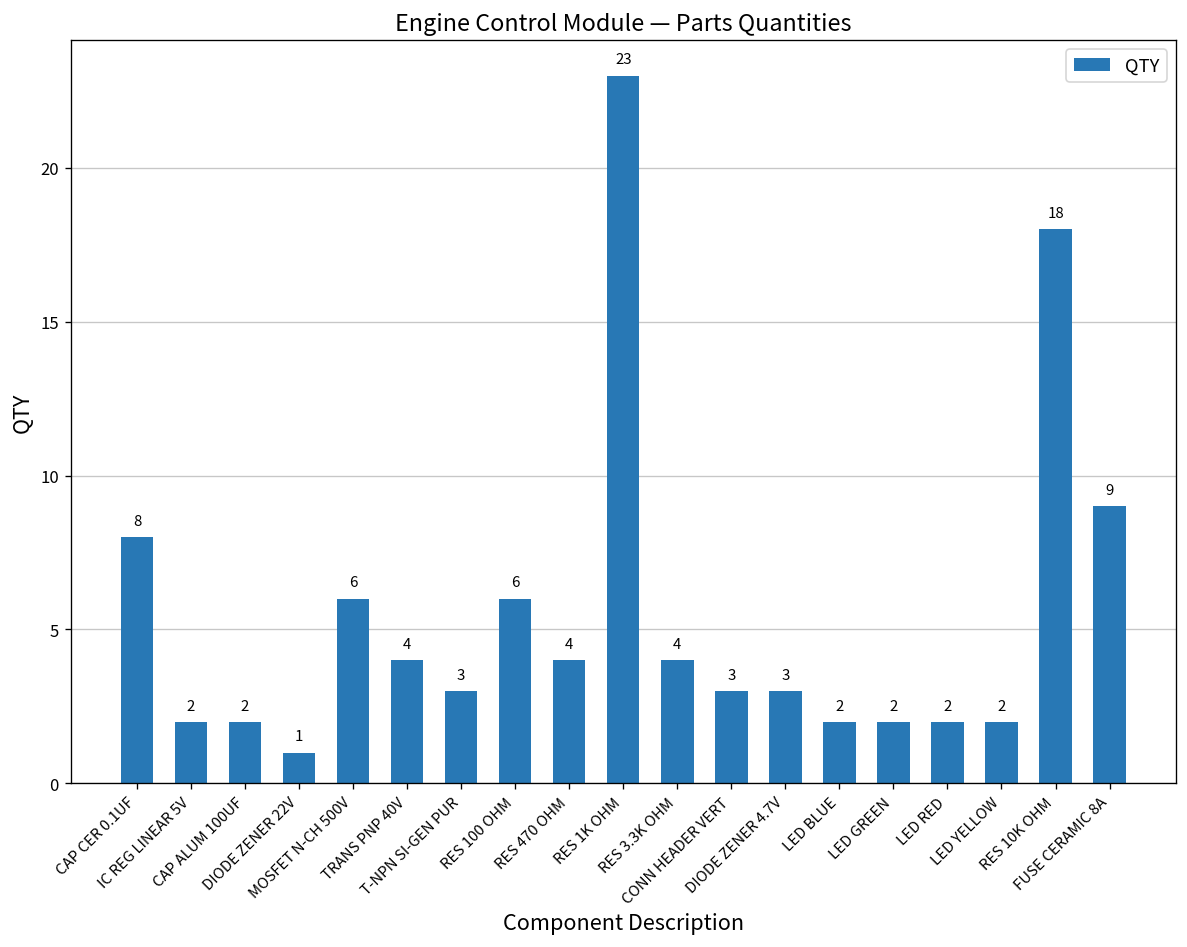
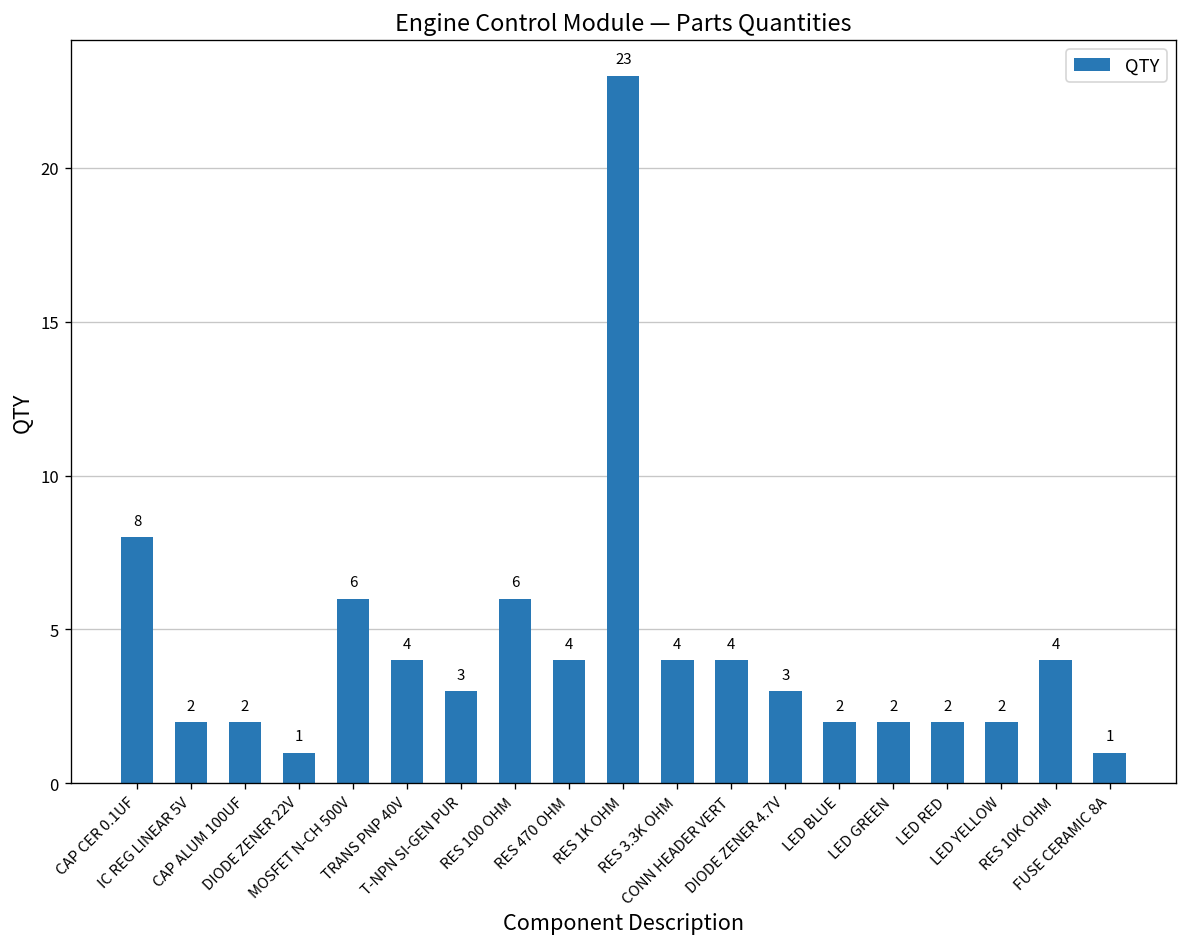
CONN HEADER VERT: 3 -> 4
RES 10K OHM: 18 -> 4
FUSE CERAMIC 8A: 9 -> 1
